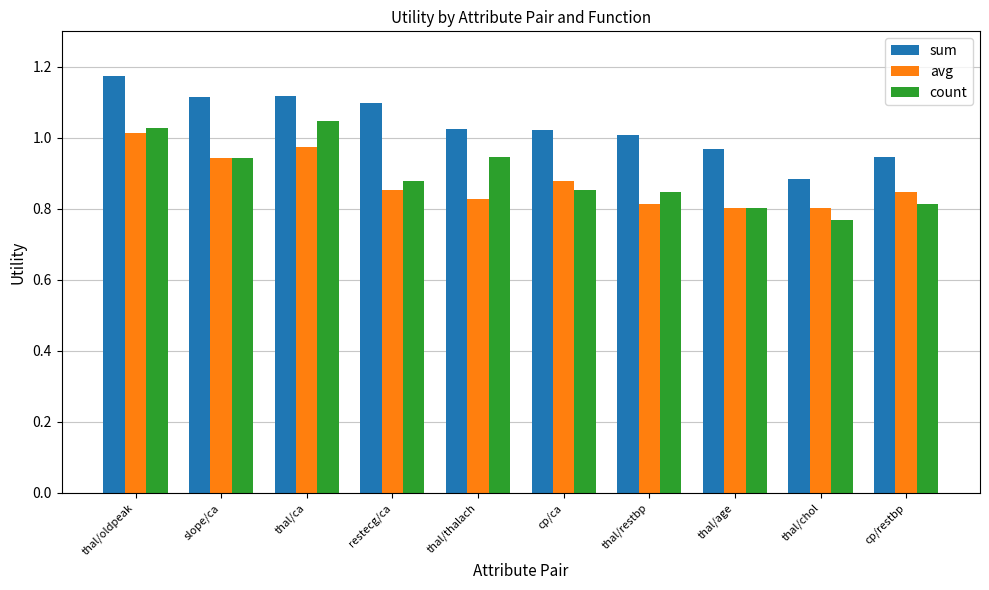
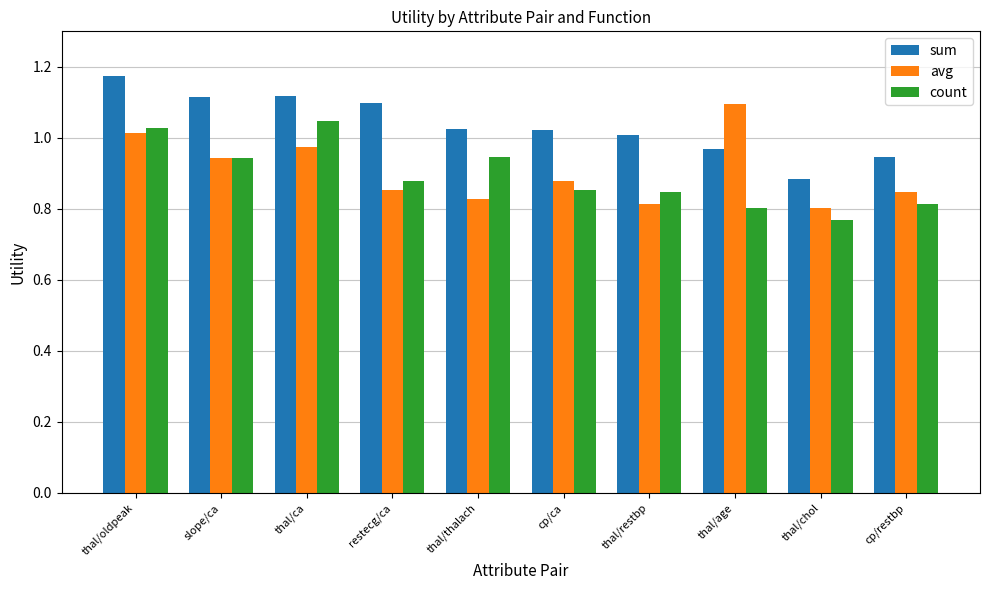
avg, thal/age: 0.80 -> 1.09
